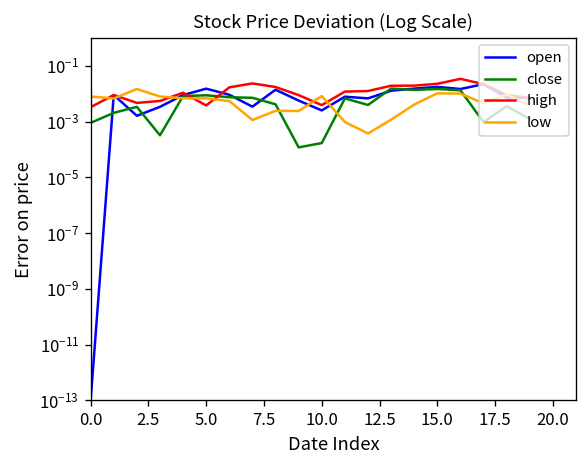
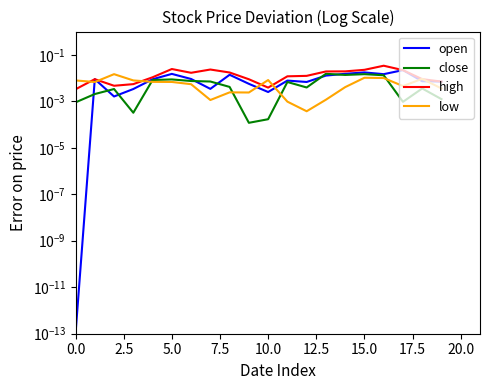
high, 5.0: 0.004 -> 0.02
